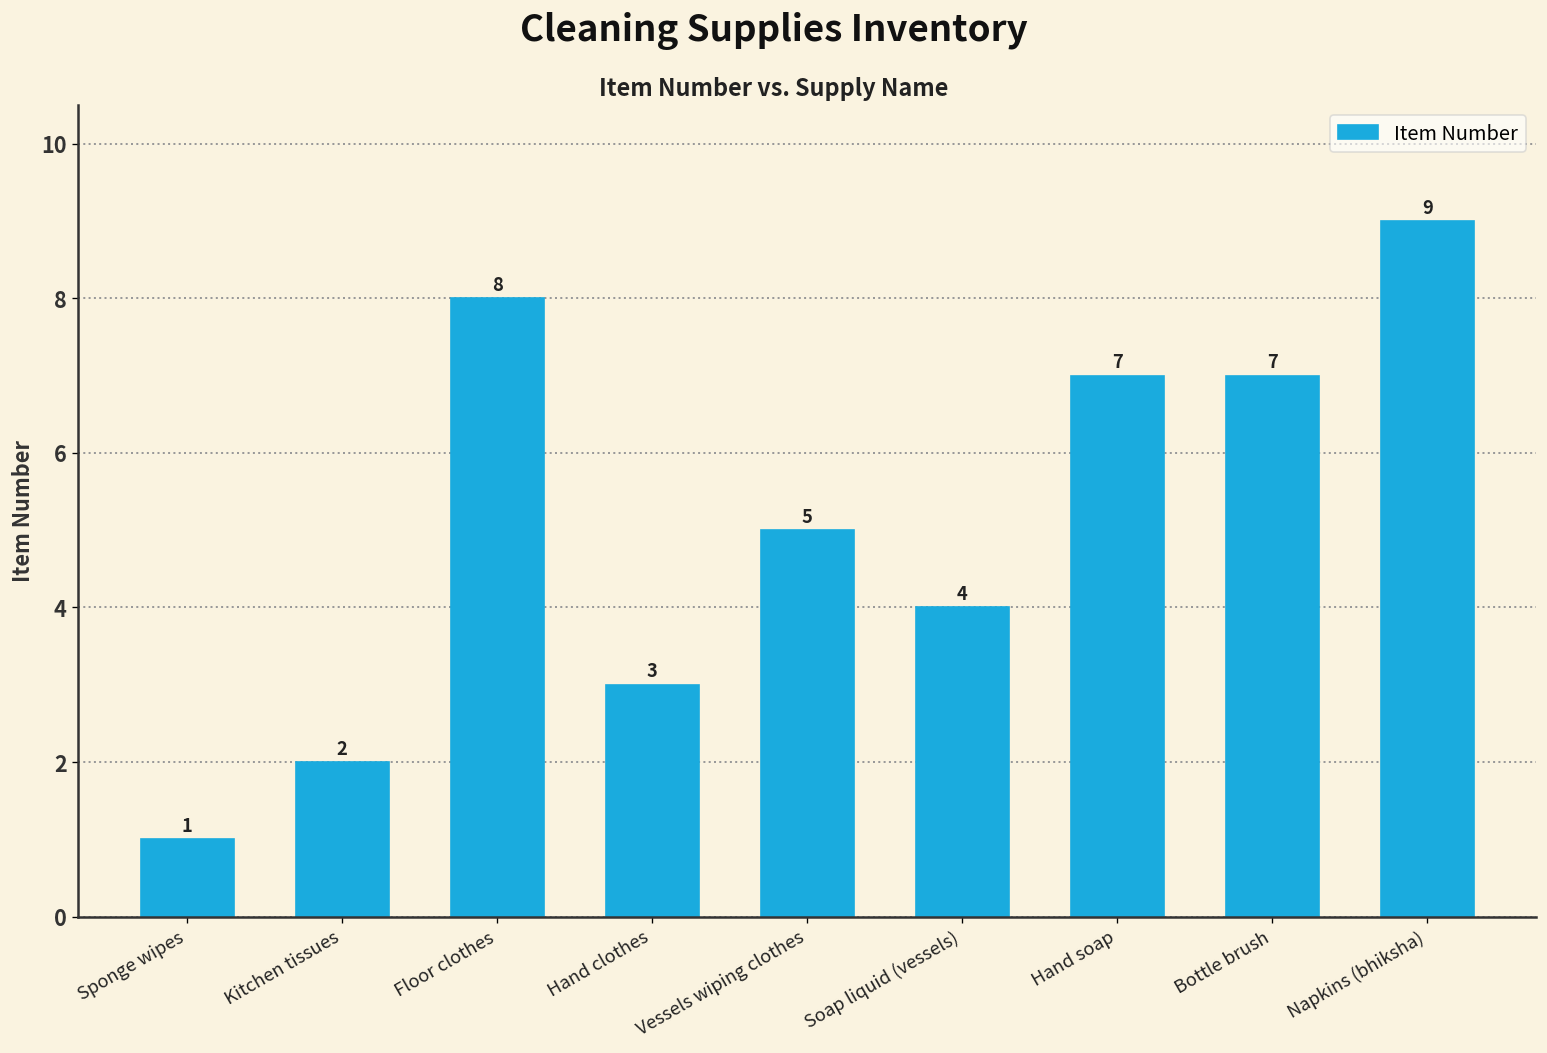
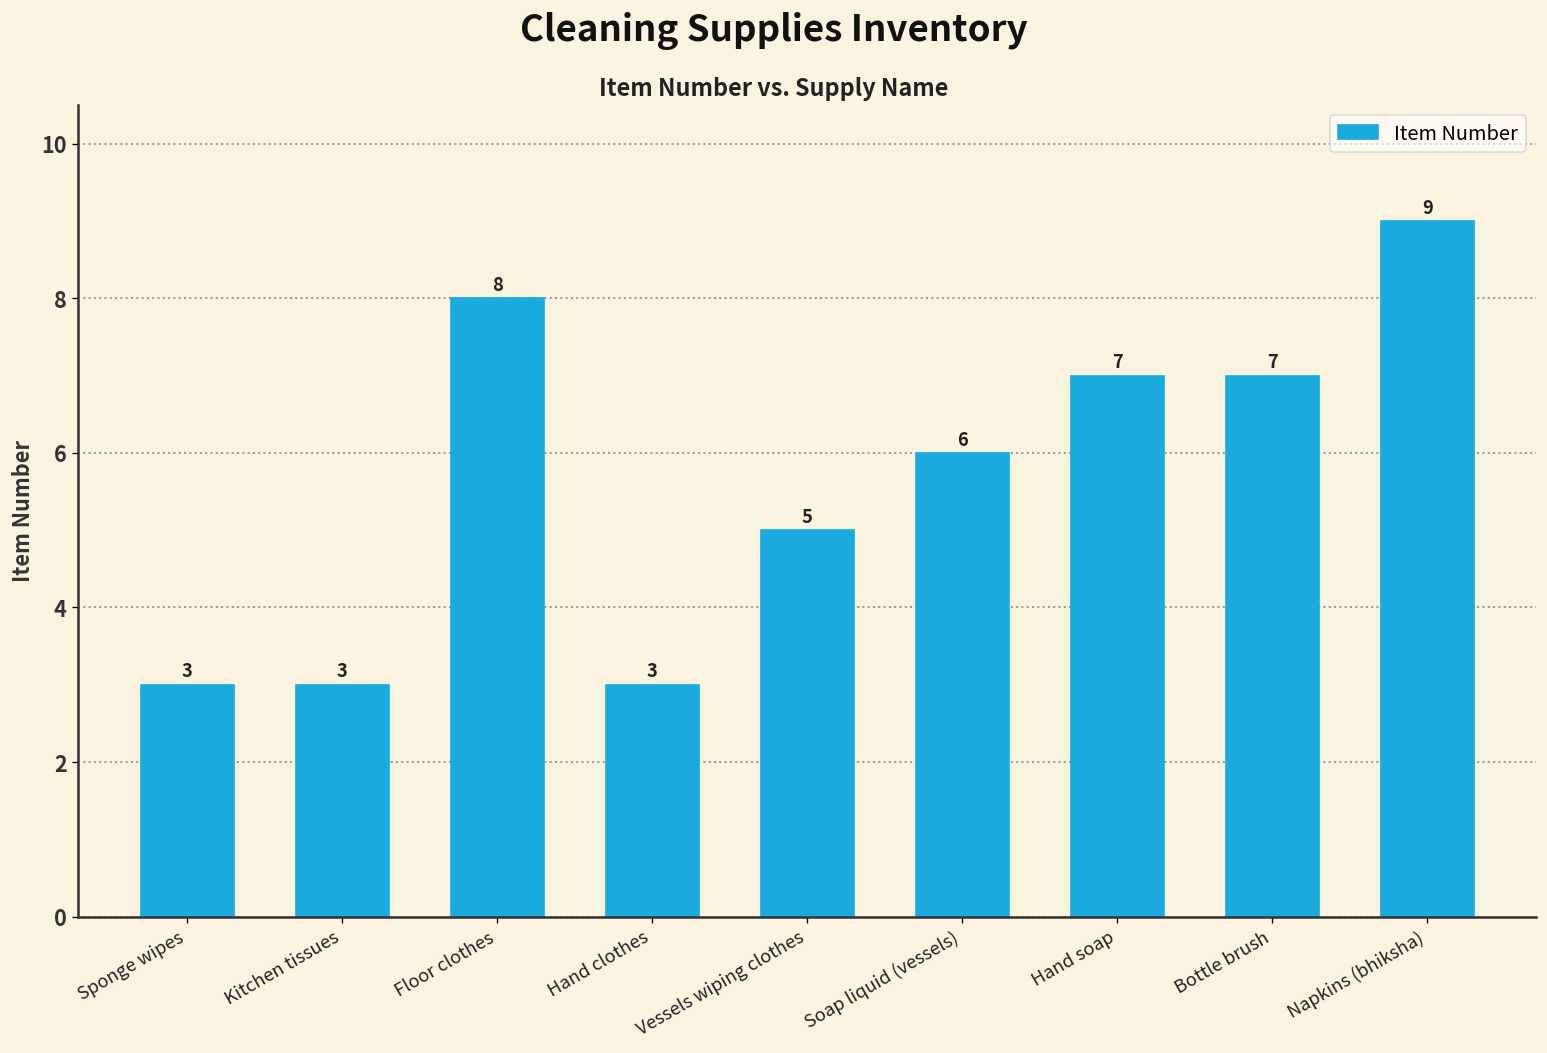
Sponge wipes: 1 -> 3
Kitchen tissues: 2 -> 3
Soap liquid (vessels): 4 -> 6
